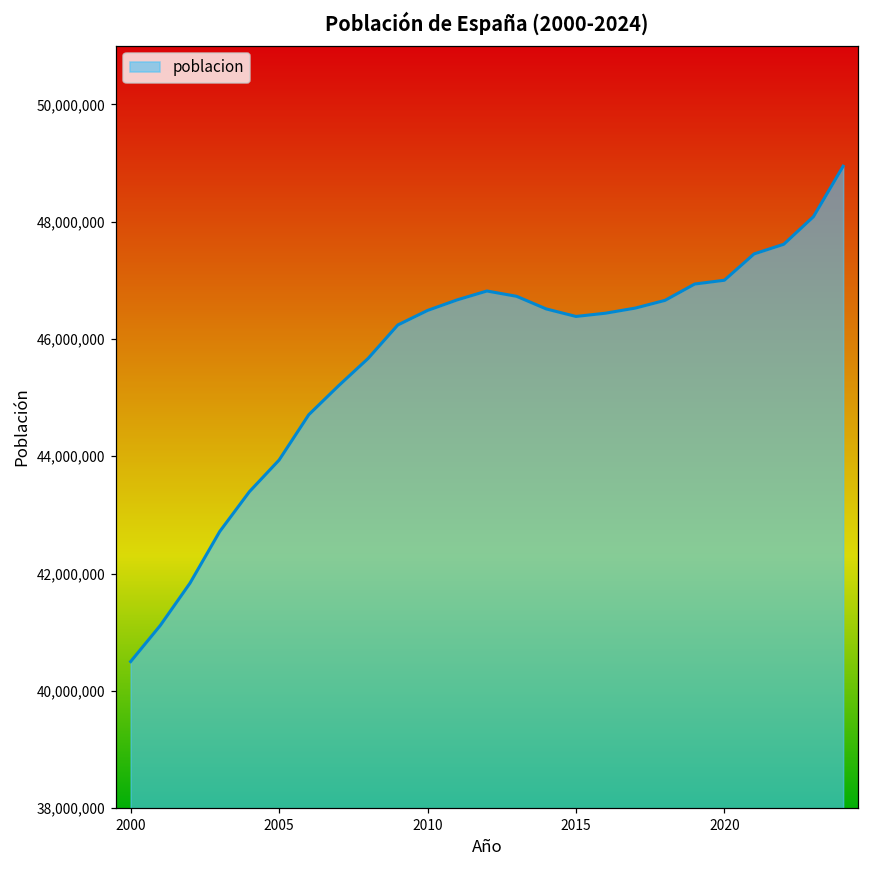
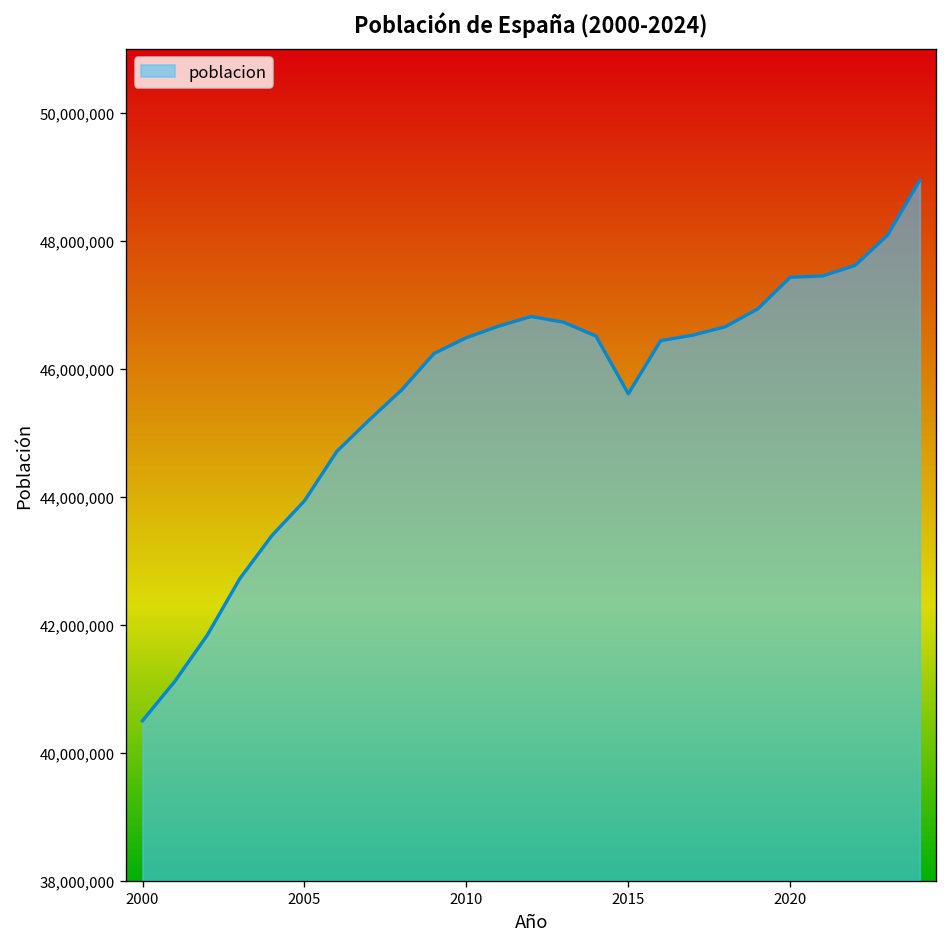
2015: 46,400,000 -> 45,600,000
2020: 47,000,000 -> 47,400,000
